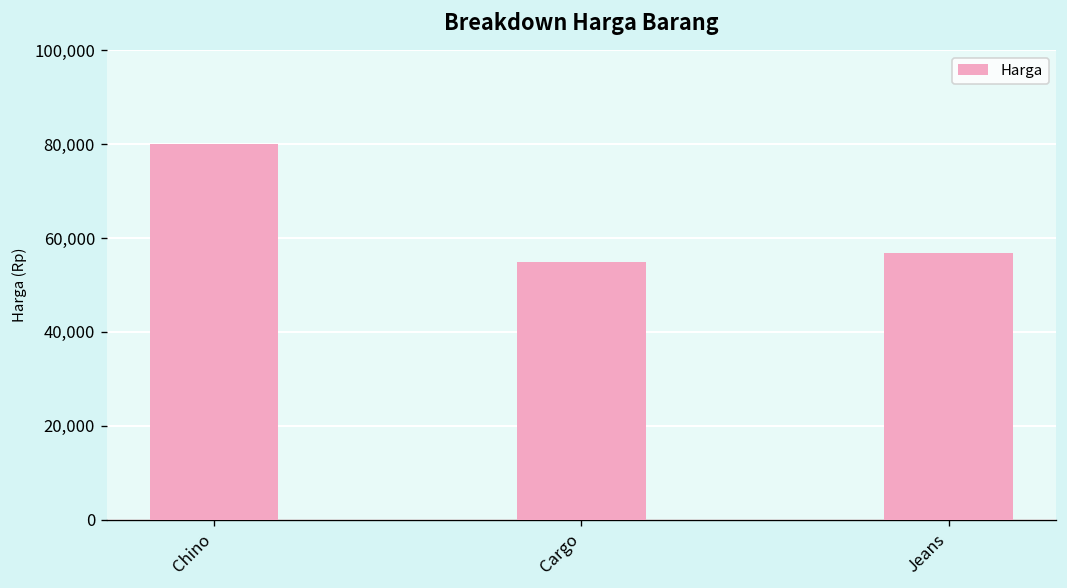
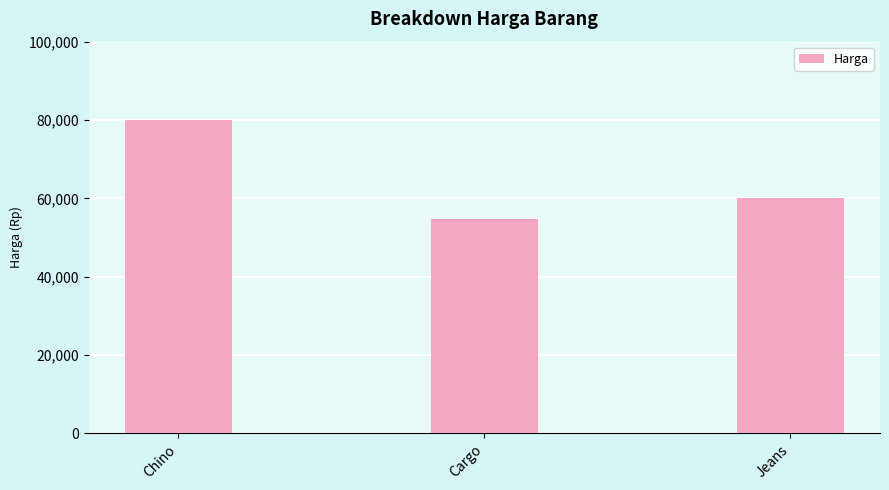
Jeans: 57,000 -> 60,000
